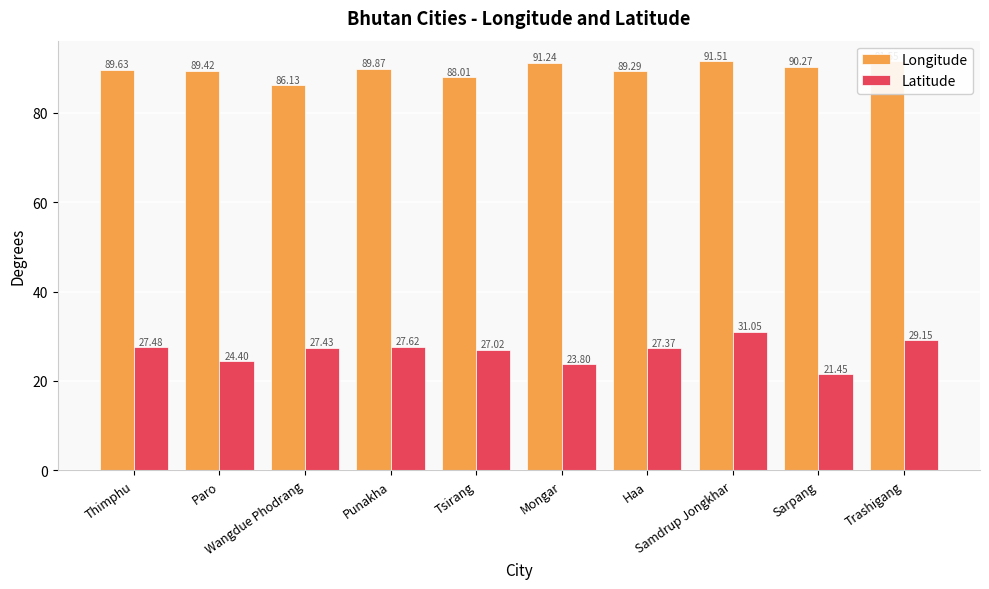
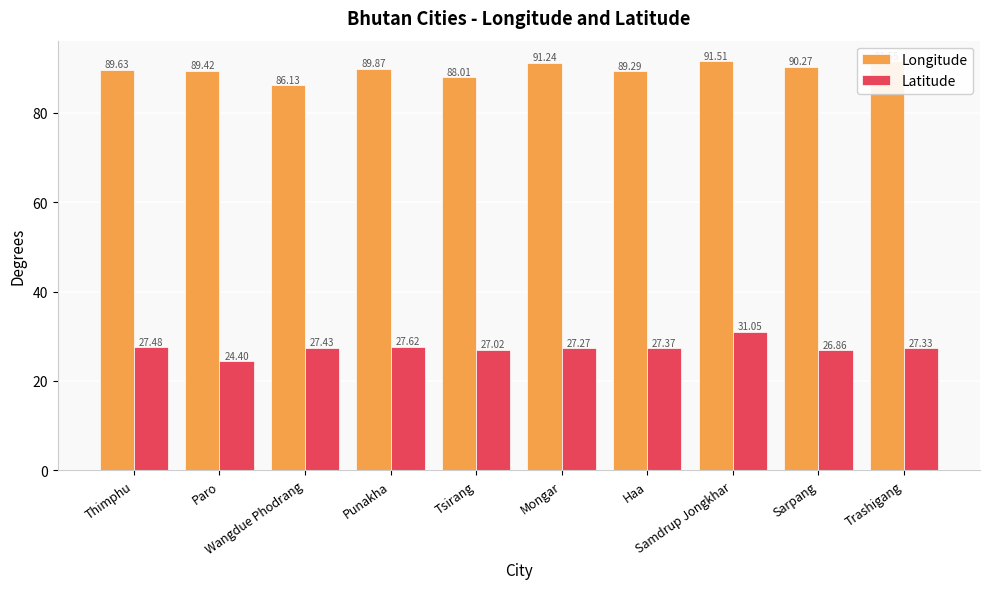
Latitude, Mongar: 23.80 -> 27.27
Latitude, Sarpang: 21.45 -> 26.86
Latitude, Trashigang: 29.15 -> 27.33
